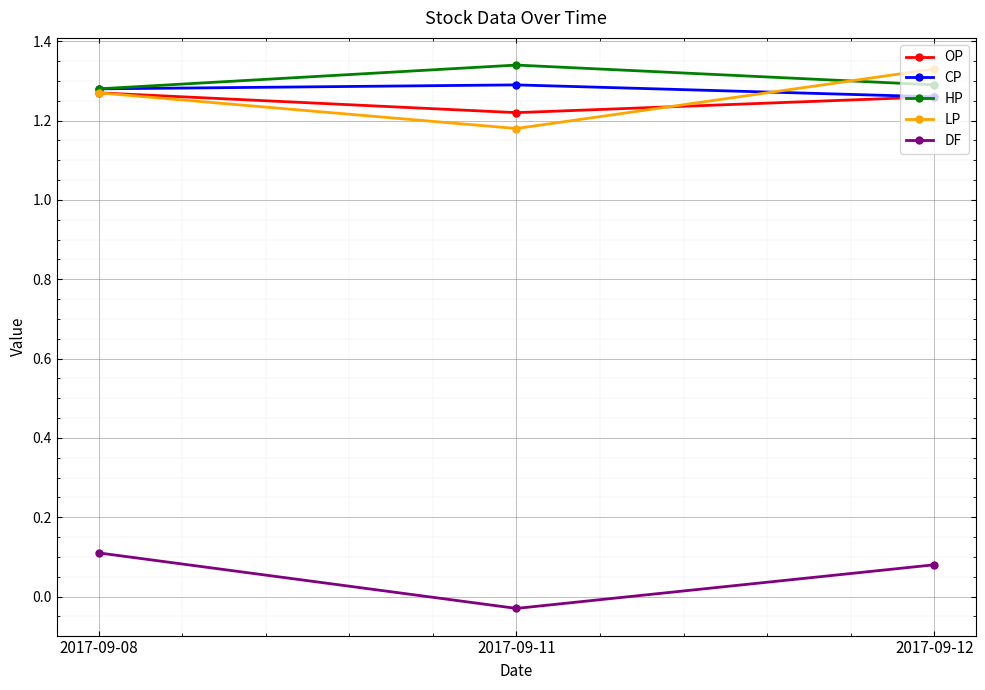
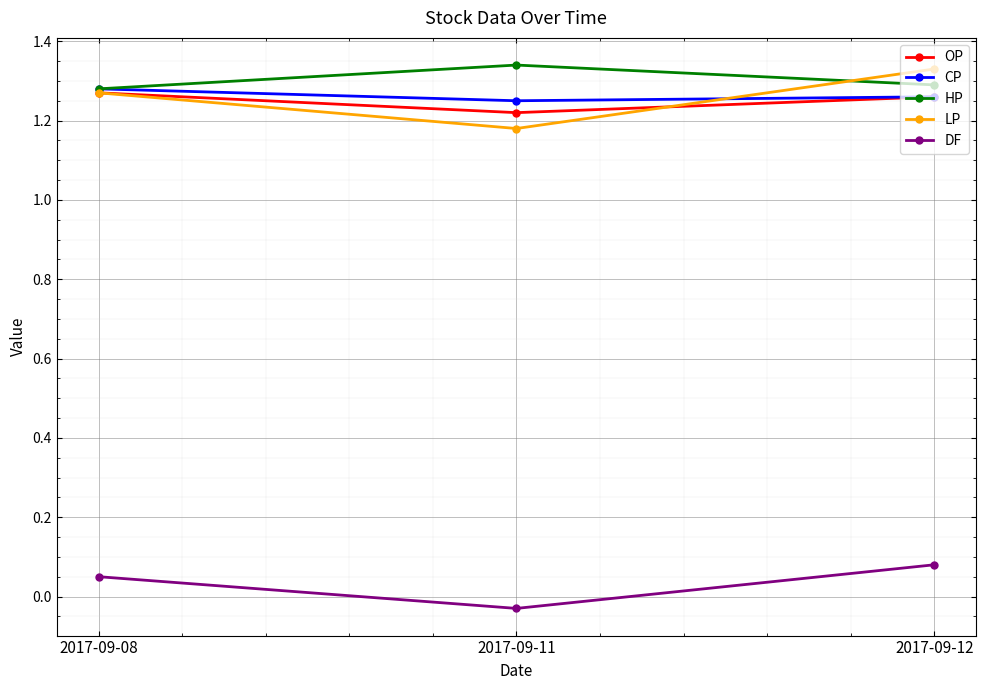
DF, 2017-09-08: 0.11 -> 0.05
CP, 2017-09-11: 1.29 -> 1.25
